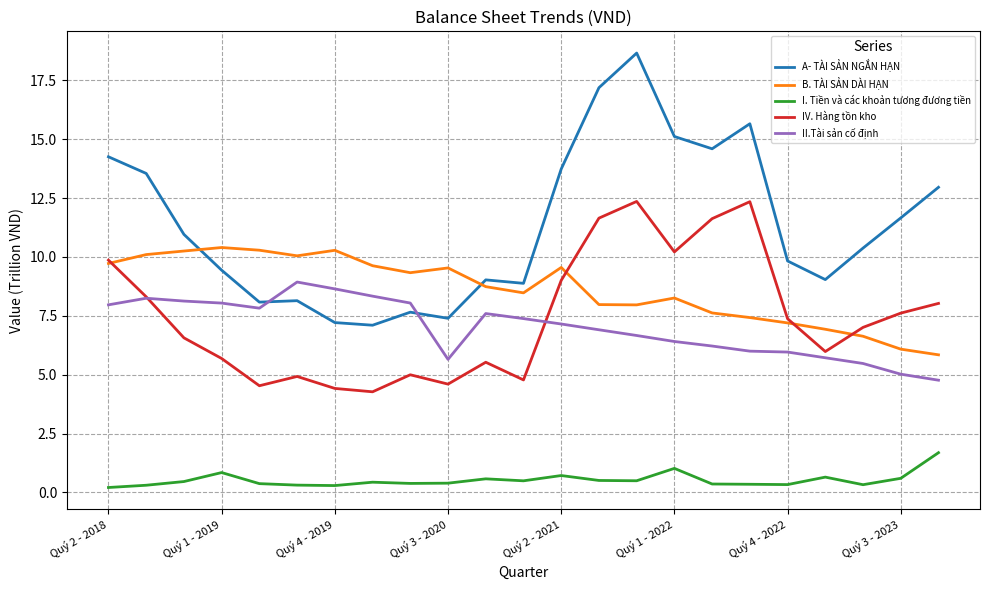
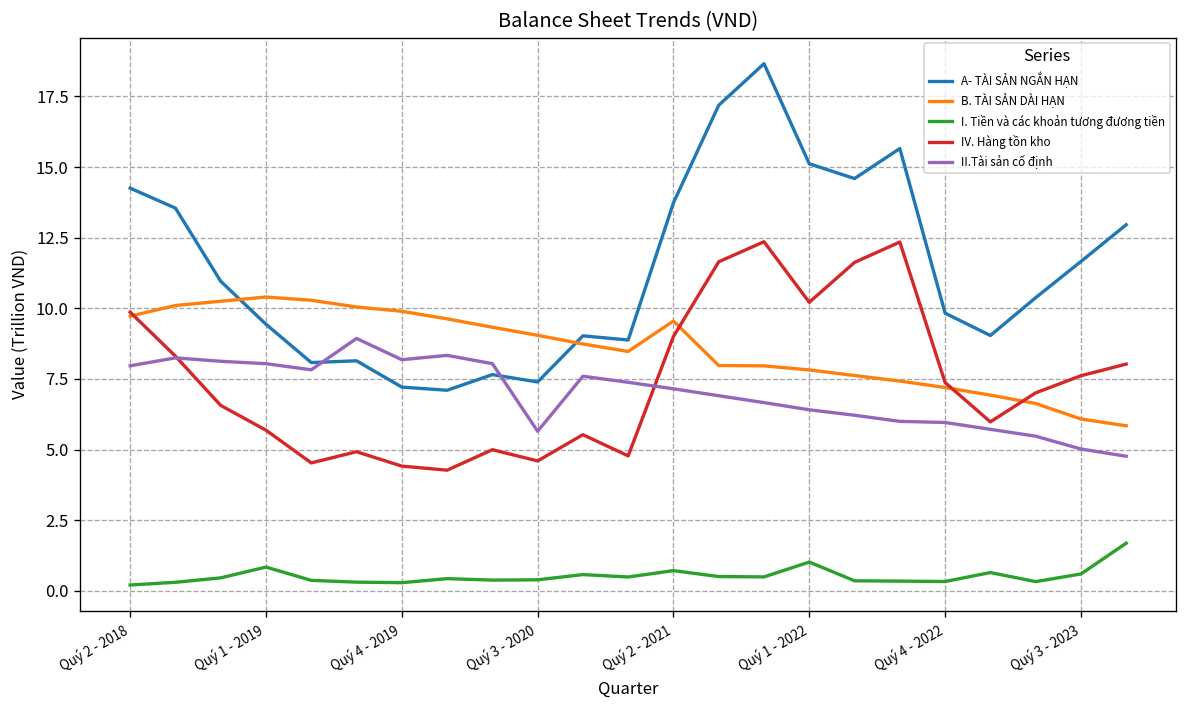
B. TÀI SẢN DÀI HẠN, Quý 4 - 2019: 10.3 -> 9.9
II.Tài sản cố định, Quý 4 - 2019: 8.6 -> 8.2
B. TÀI SẢN DÀI HẠN, Quý 3 - 2020: 9.5 -> 9.0
B. TÀI SẢN DÀI HẠN, Quý 1 - 2022: 8.3 -> 7.8
